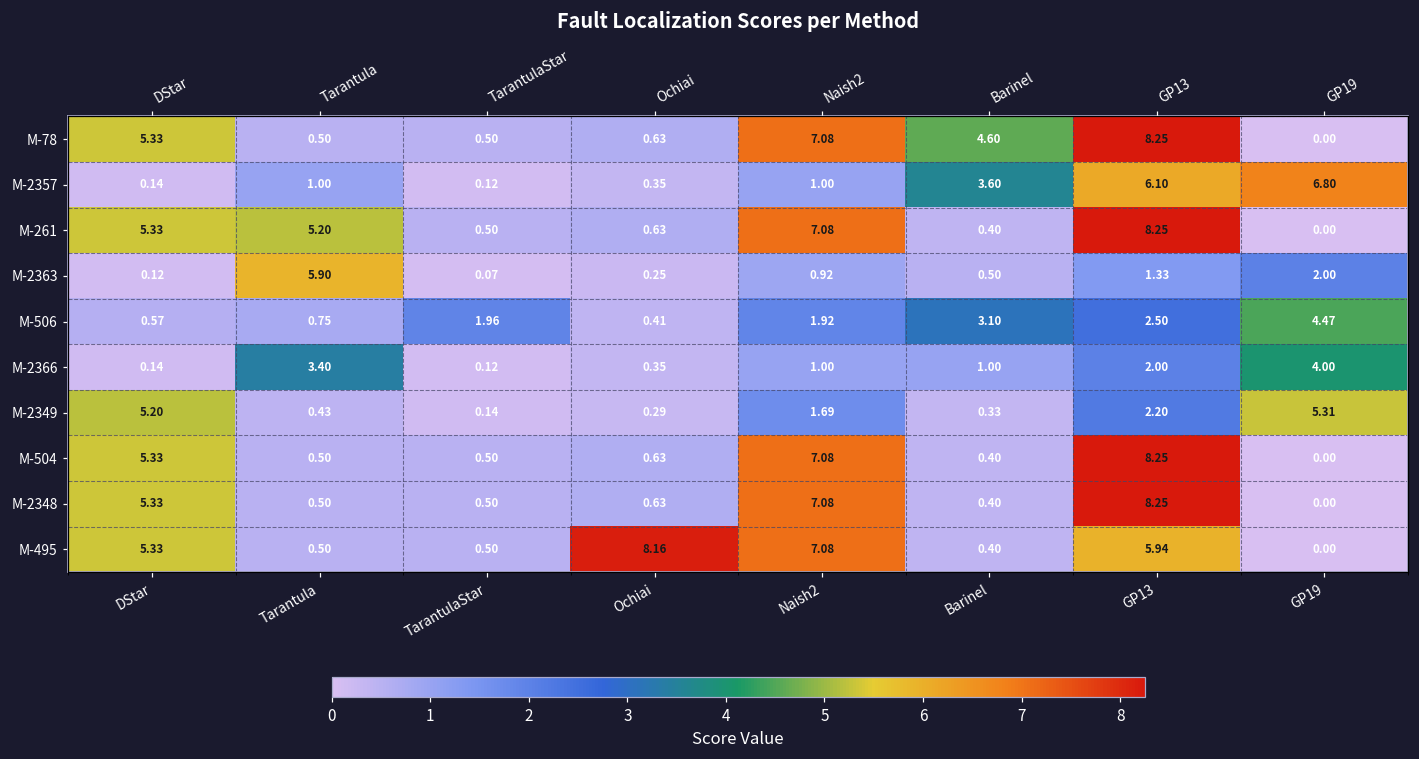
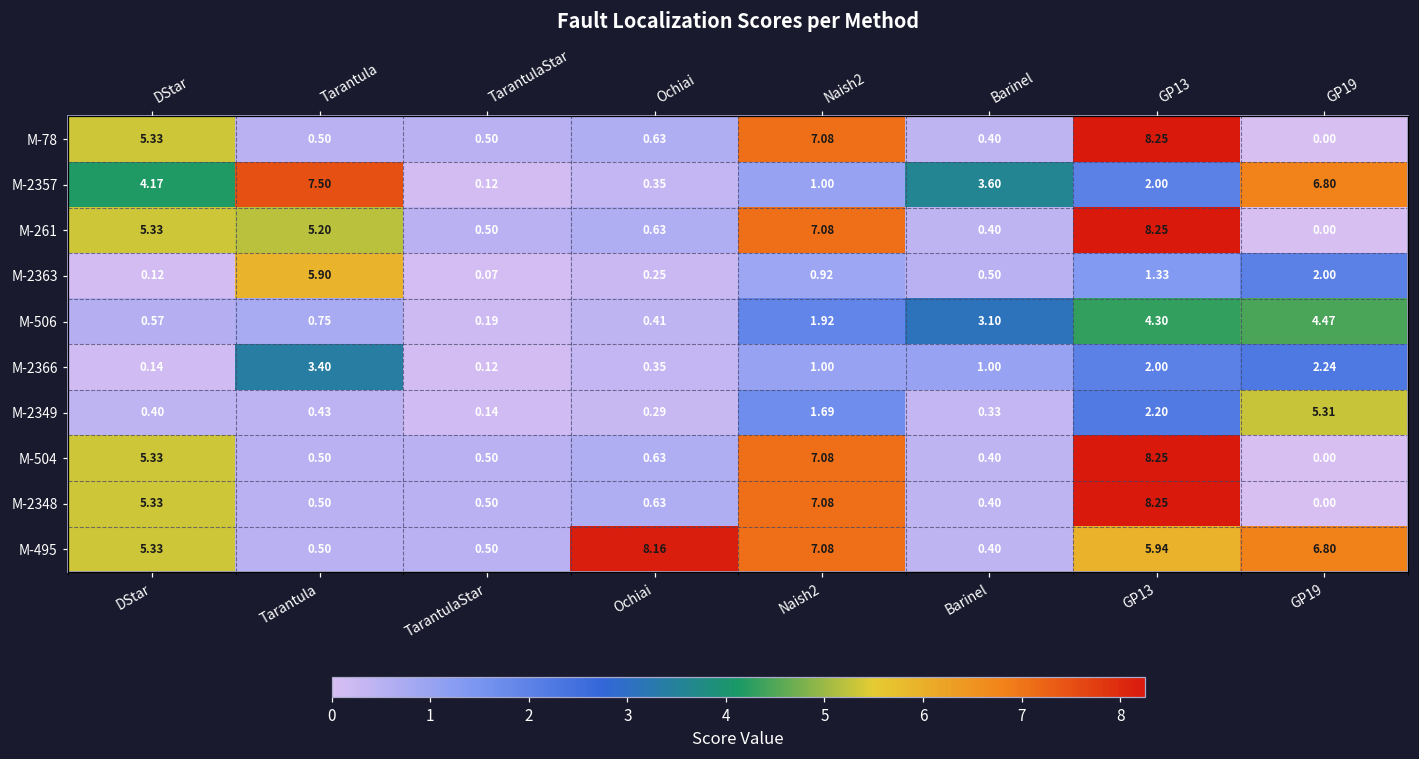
M-78, Barinel: 4.60 -> 0.40
M-2357, DStar: 0.14 -> 4.17
M-2357, Tarantula: 1.00 -> 7.50
M-2357, GP13: 6.10 -> 2.00
M-506, TarantulaStar: 1.96 -> 0.19
M-506, GP13: 2.50 -> 4.30
M-2366, GP19: 4.00 -> 2.24
M-2349, DStar: 5.20 -> 0.40
M-495, GP19: 0.00 -> 6.80
